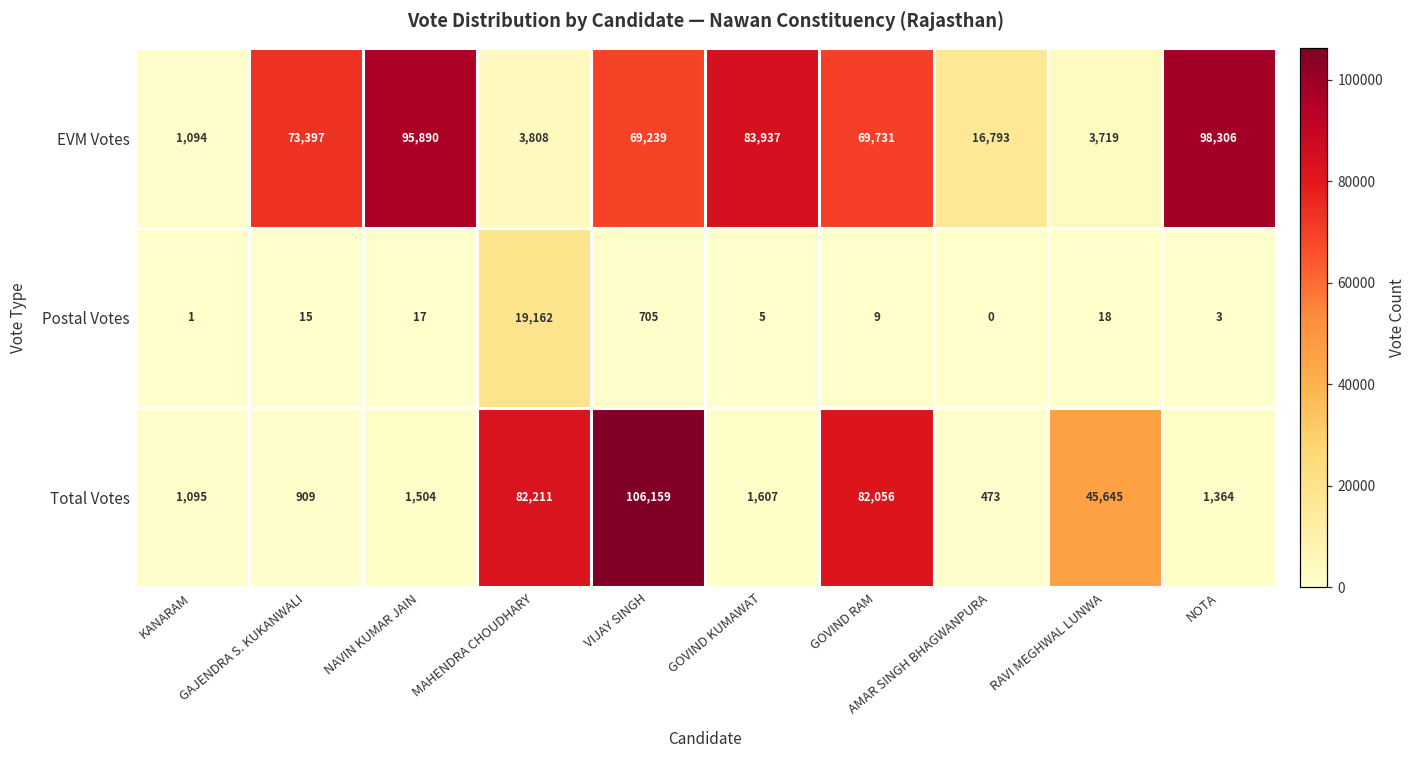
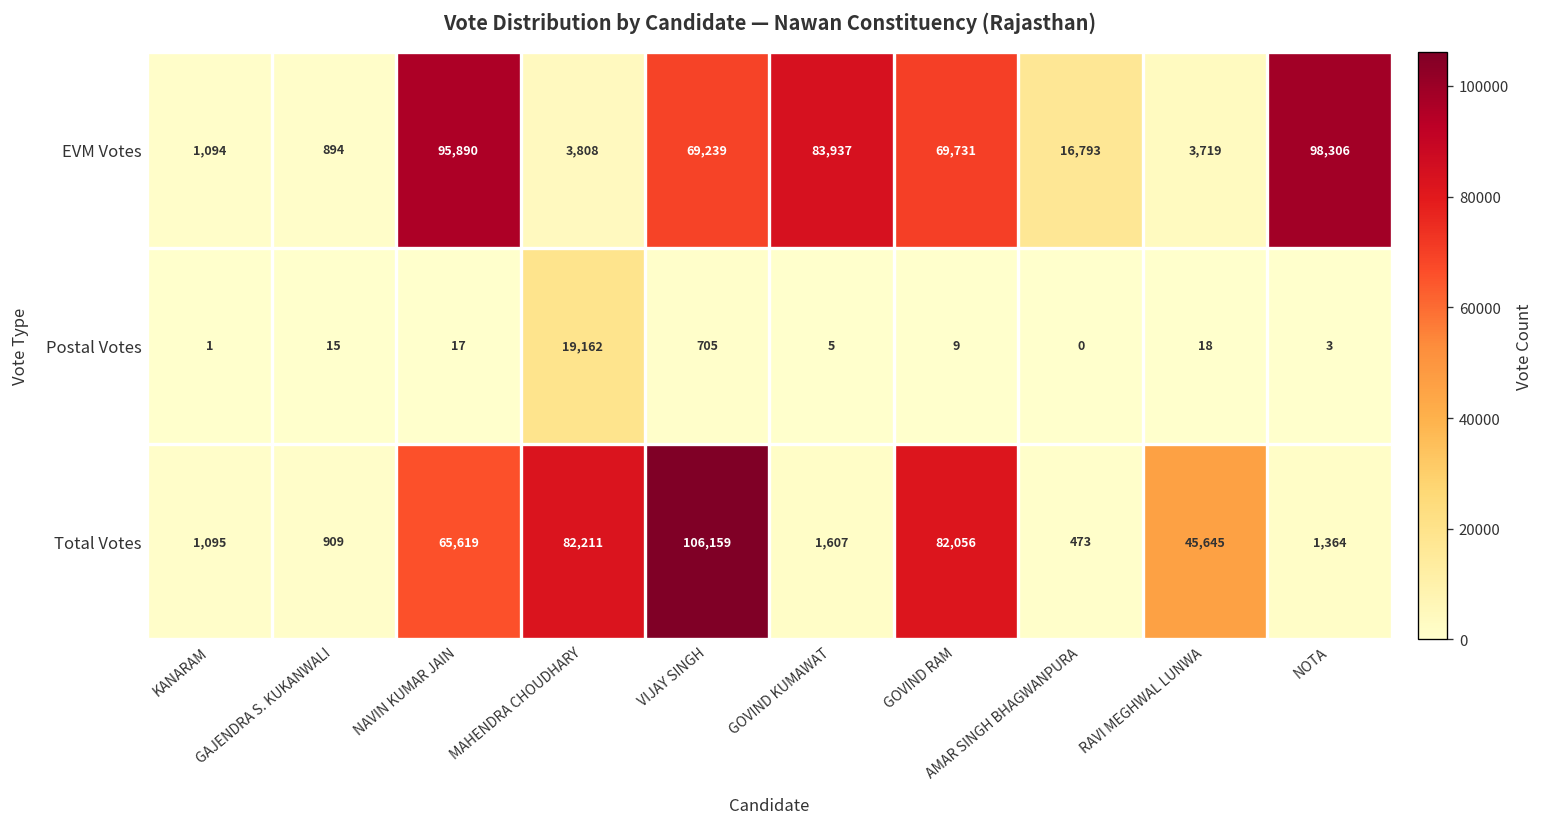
EVM Votes, GAJENDRA S. KUKANWALI: 73,397 -> 894
Total Votes, NAVIN KUMAR JAIN: 1,504 -> 65,619
